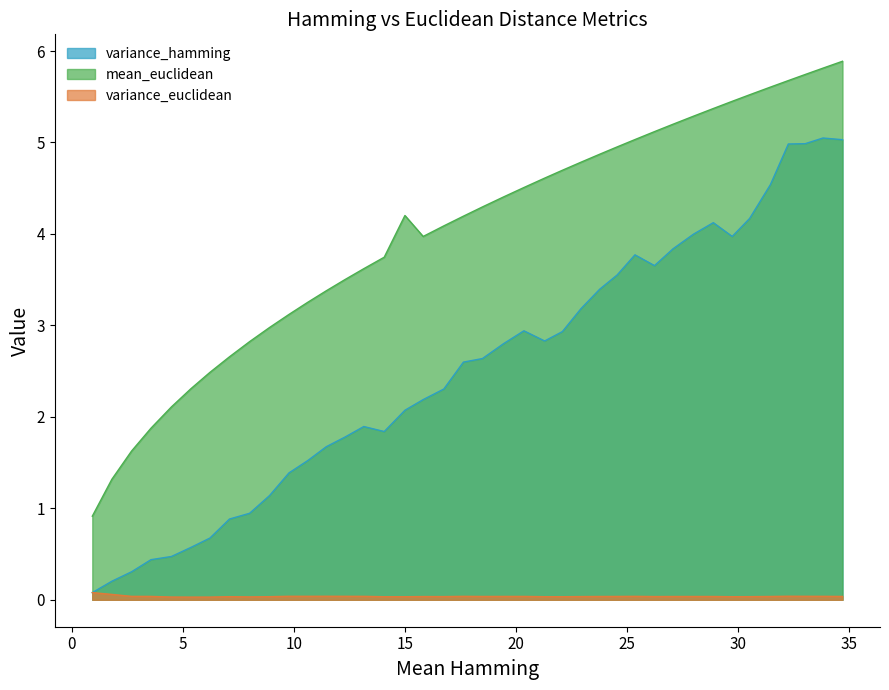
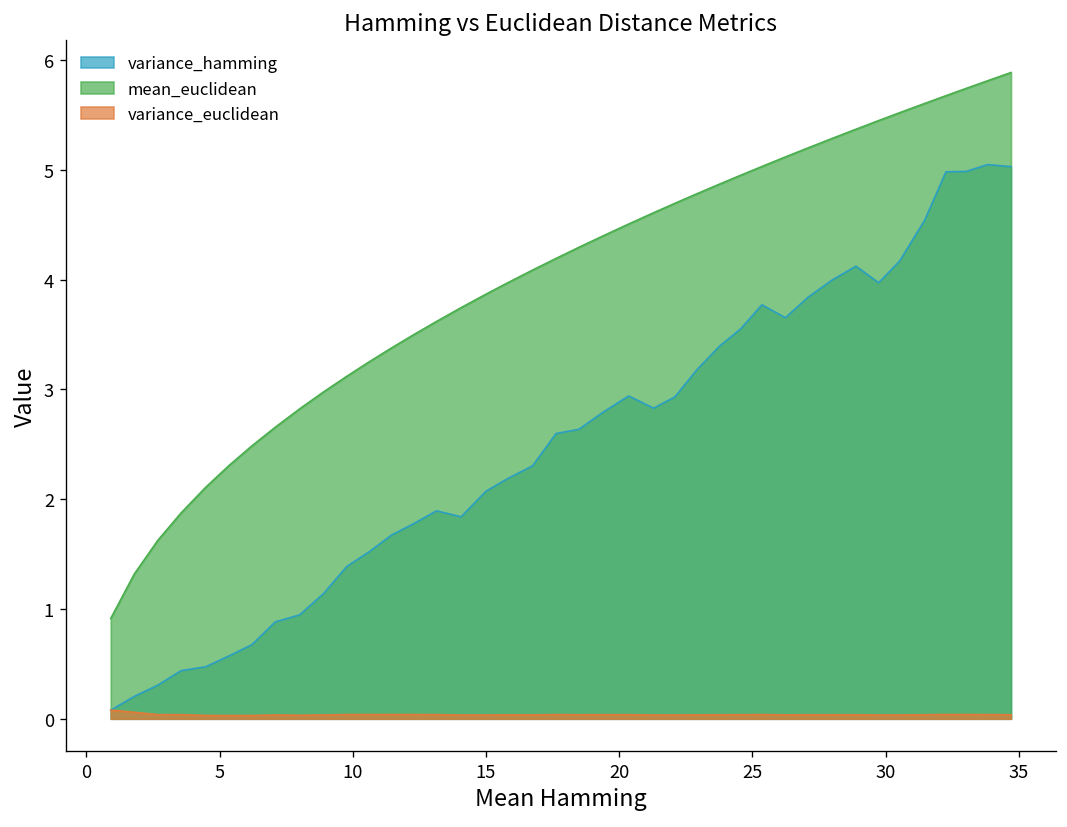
mean_euclidean, 15: 4.2 -> 3.9
